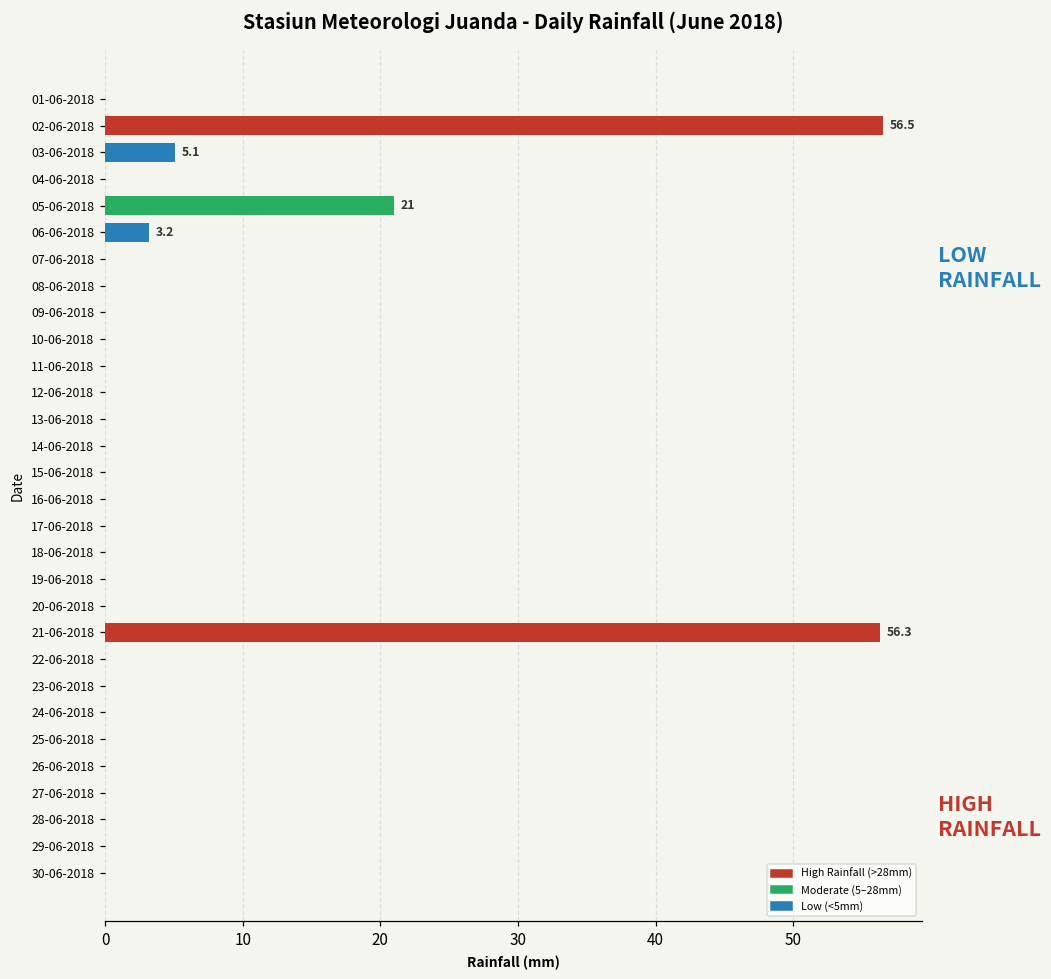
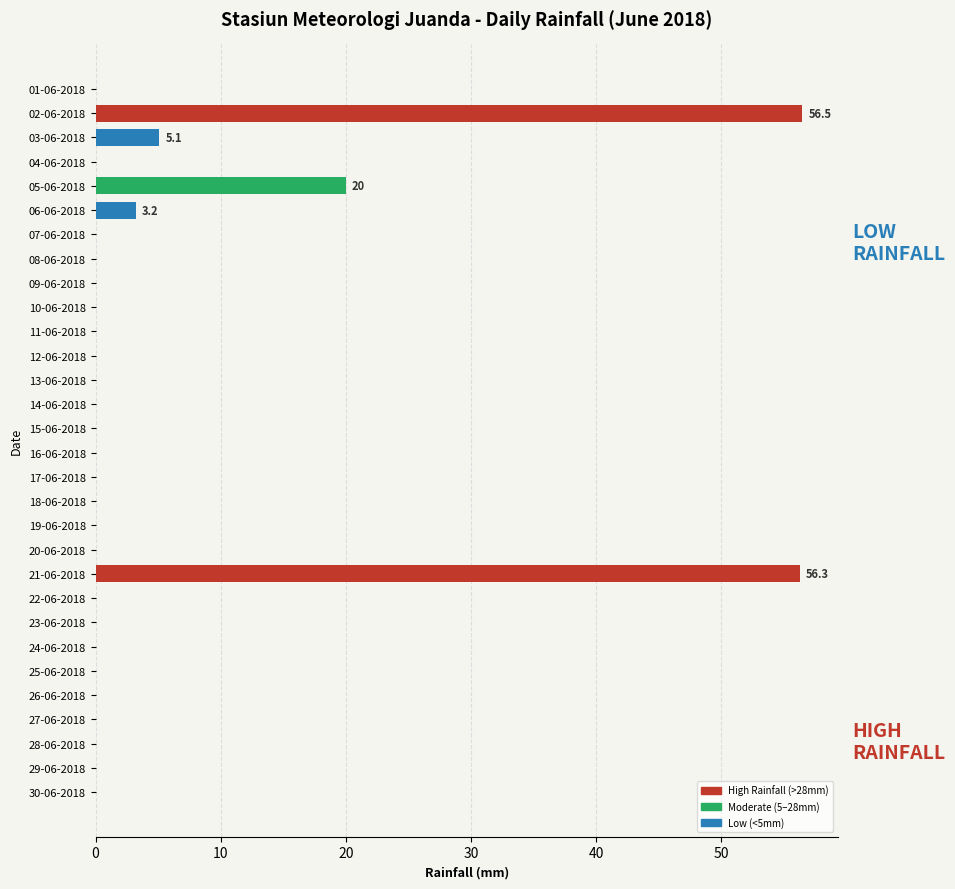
05-06-2018: 21 -> 20
